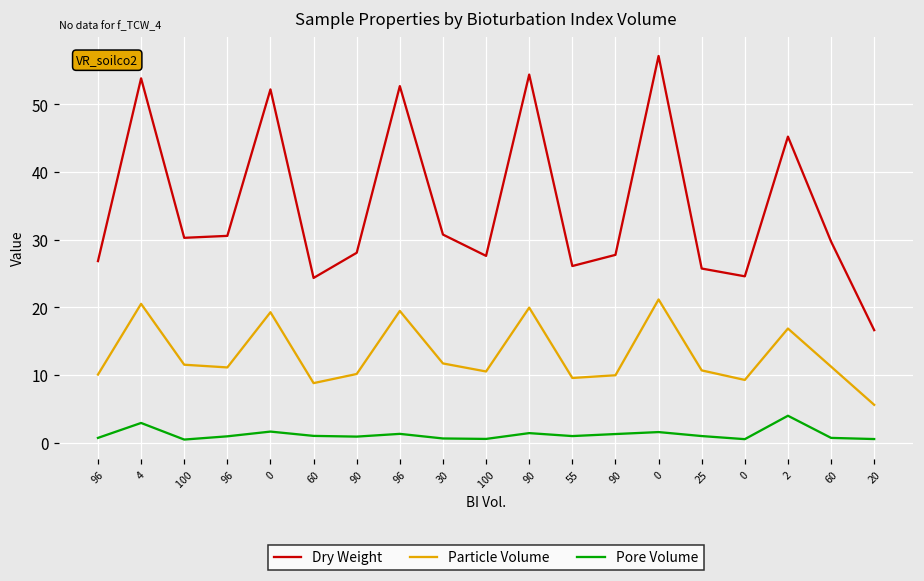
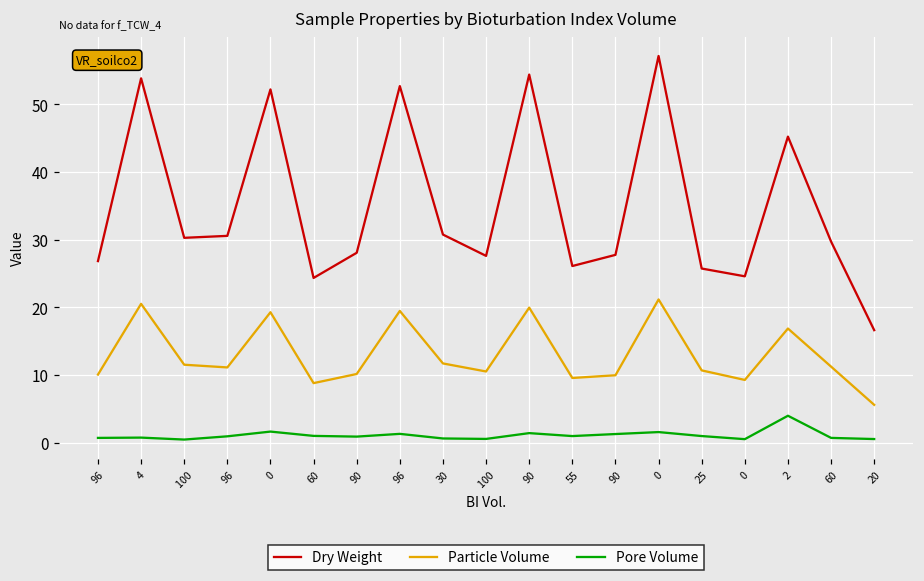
Pore Volume, 4: 3 -> 1
